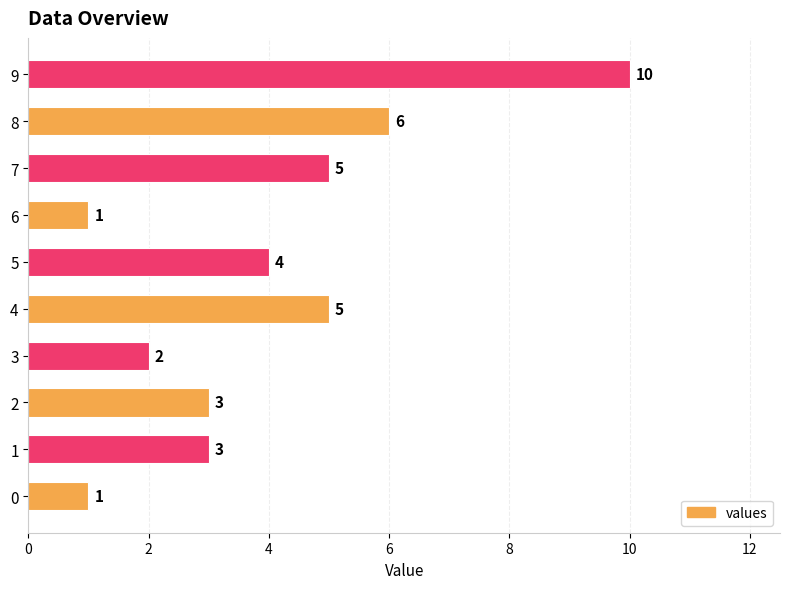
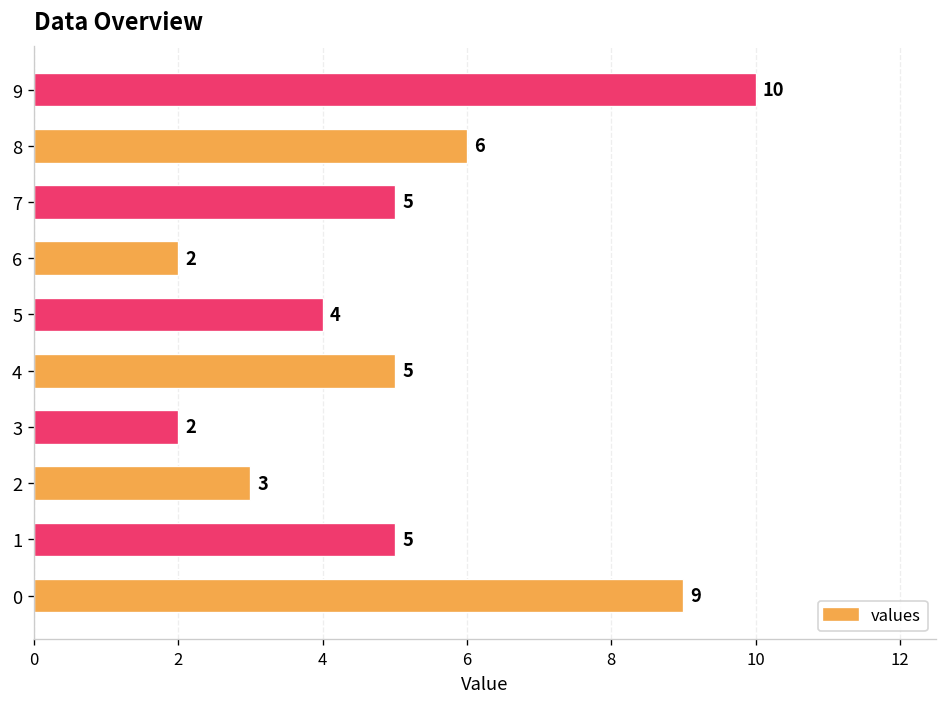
6: 1 -> 2
1: 3 -> 5
0: 1 -> 9
